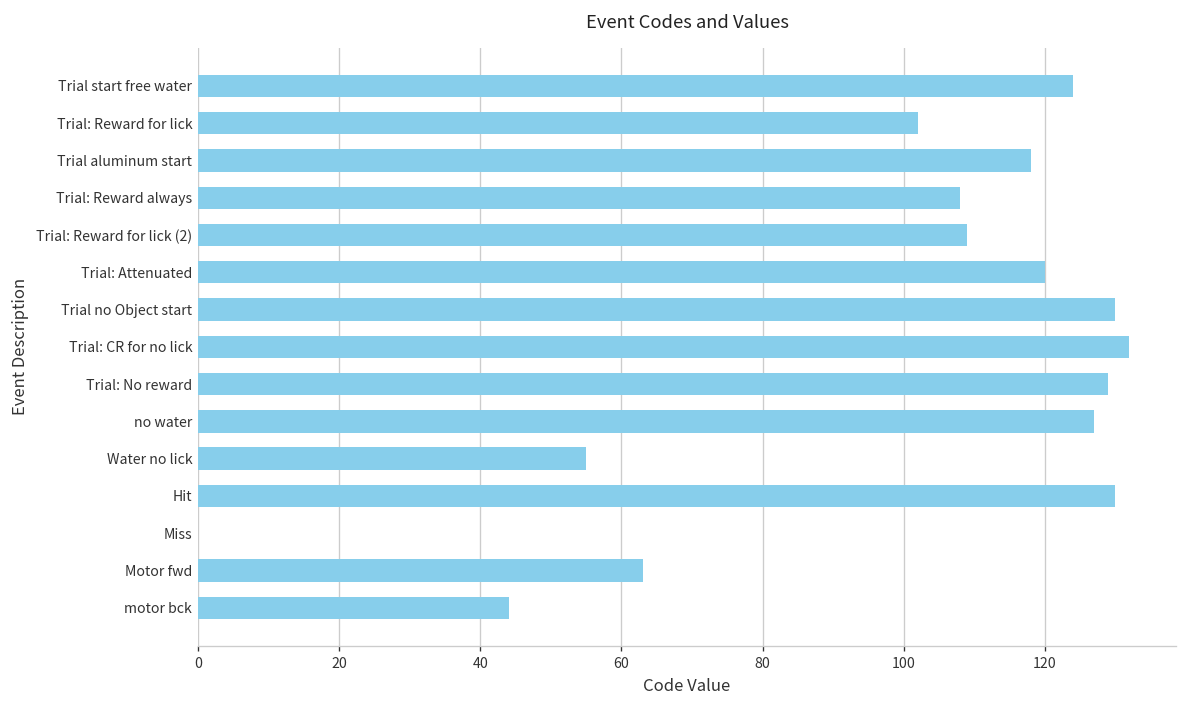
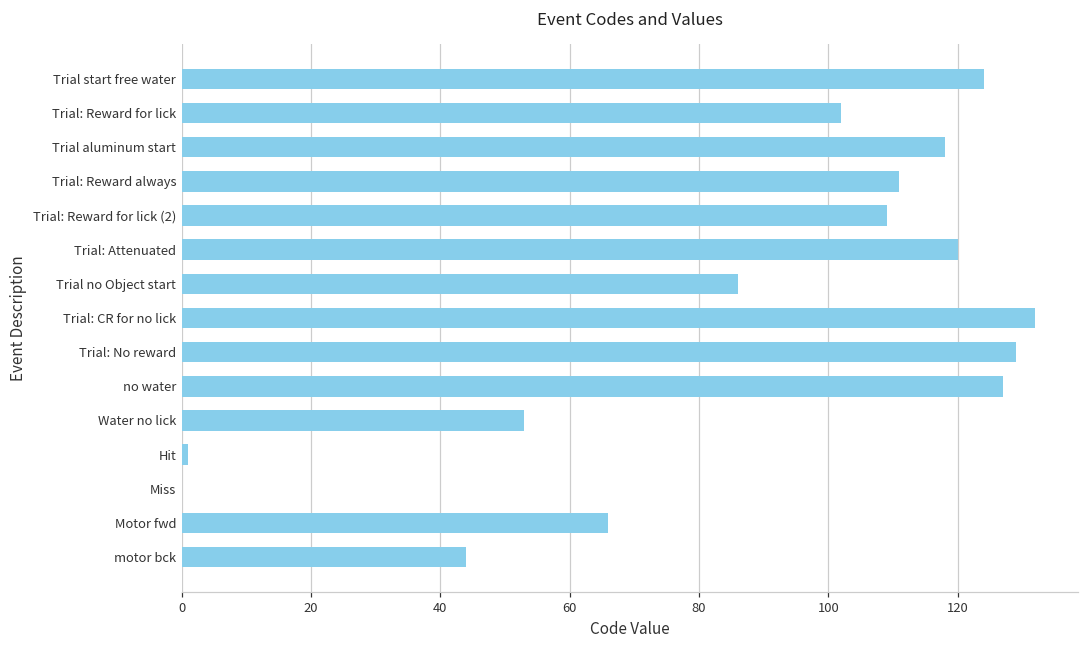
Trial: Reward always: 108 -> 111
Trial no Object start: 130 -> 86
Water no lick: 55 -> 53
Hit: 130 -> 1
Motor fwd: 63 -> 66
